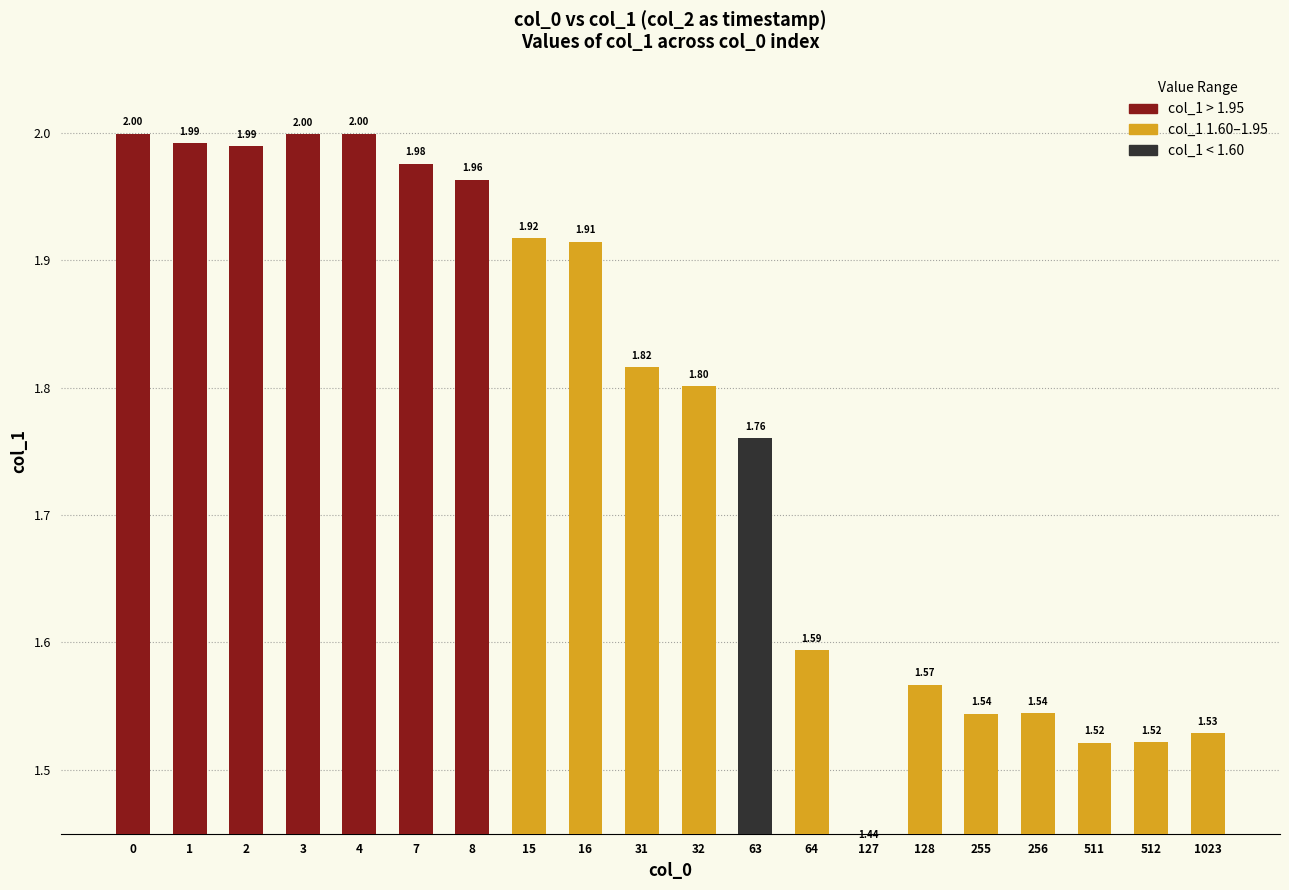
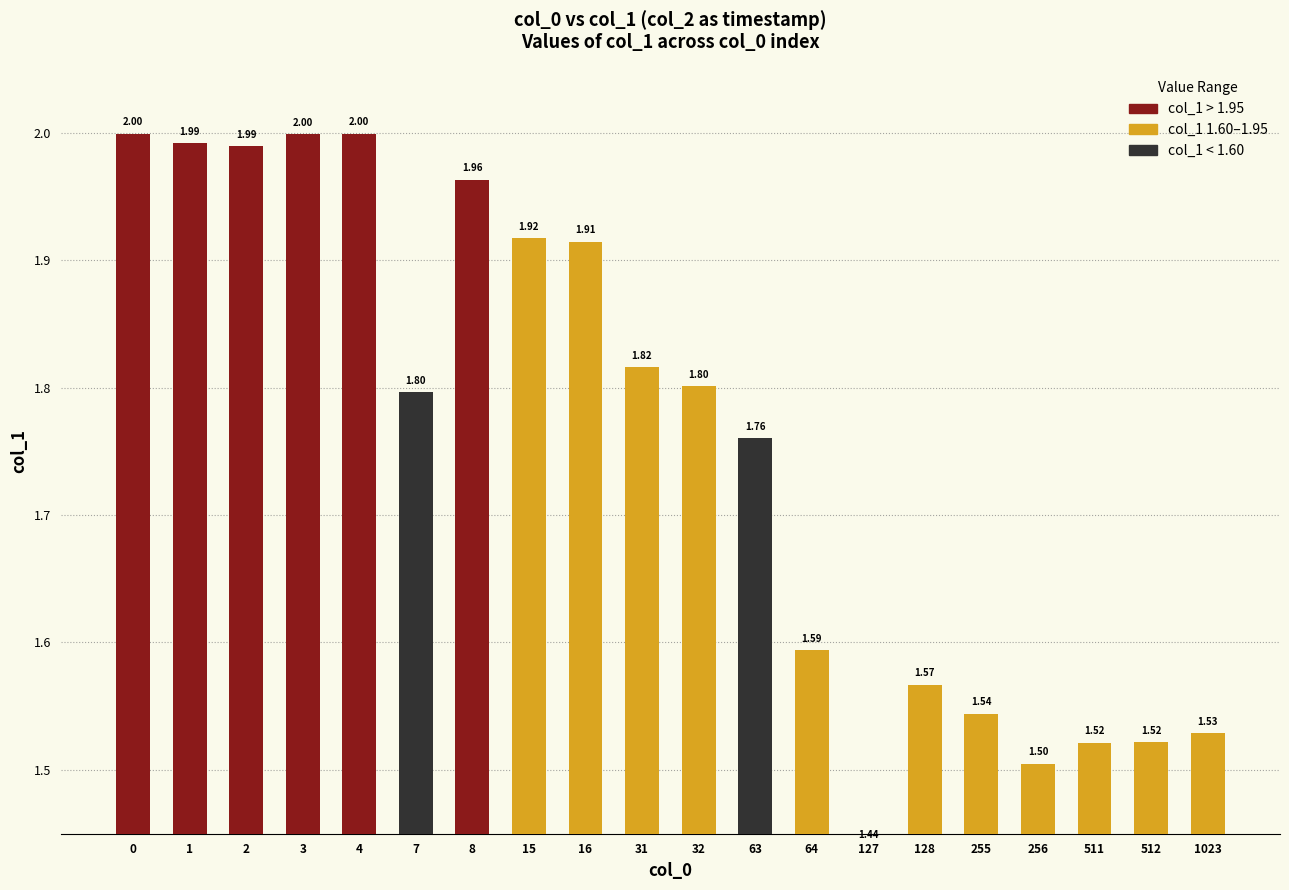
7: 1.98 -> 1.80
256: 1.54 -> 1.50
